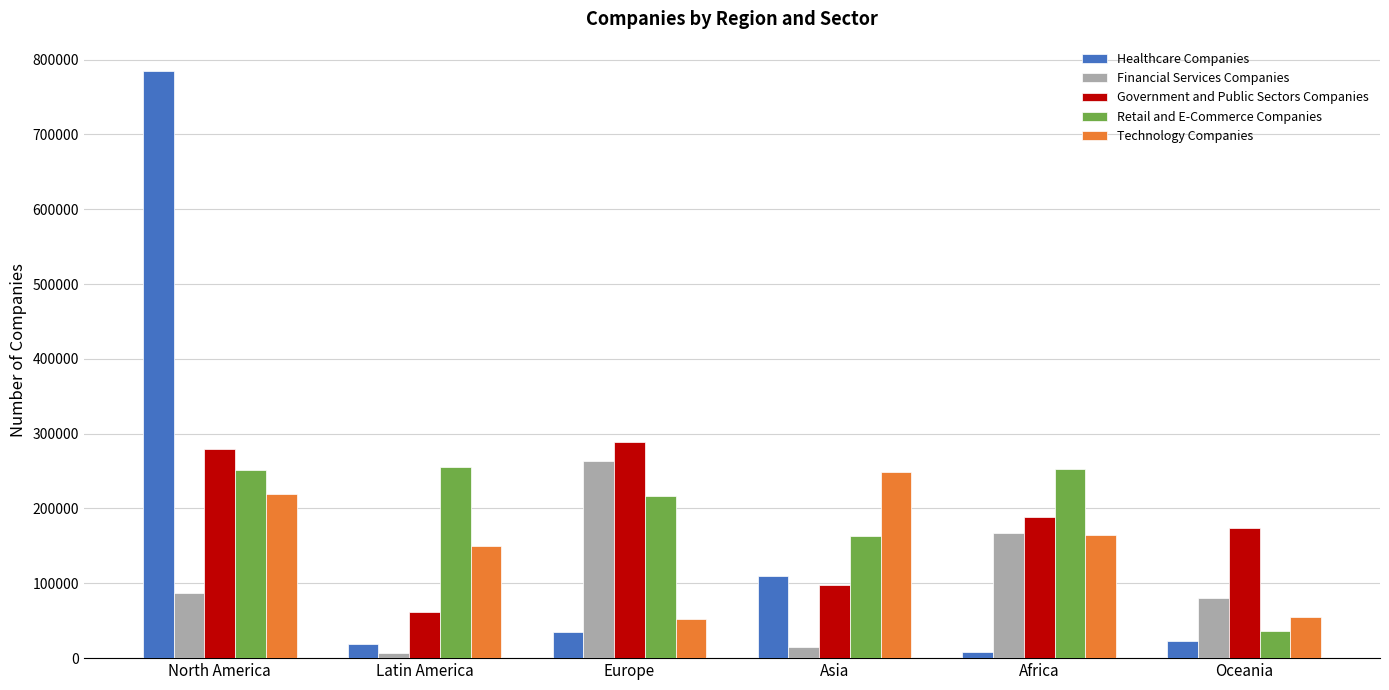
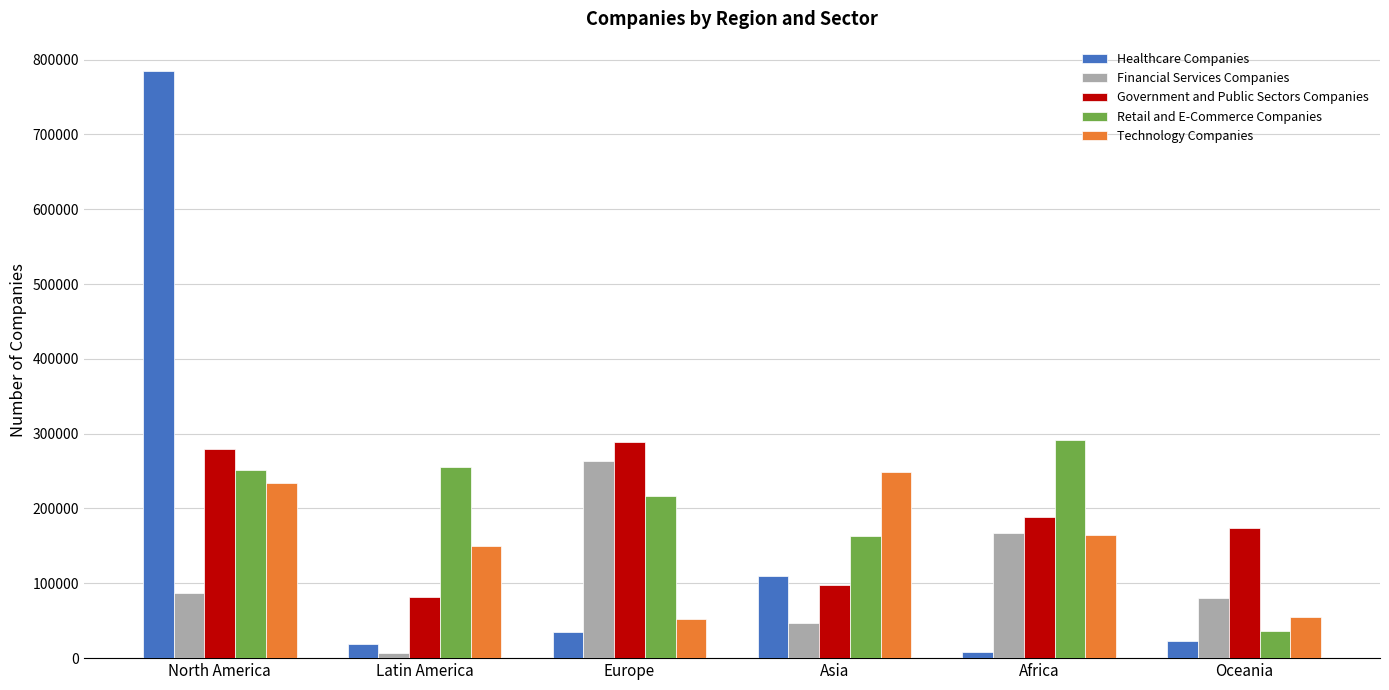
Technology Companies, North America: 220000 -> 230000
Government and Public Sectors Companies, Latin America: 60000 -> 80000
Financial Services Companies, Asia: 20000 -> 50000
Retail and E-Commerce Companies, Africa: 250000 -> 290000
